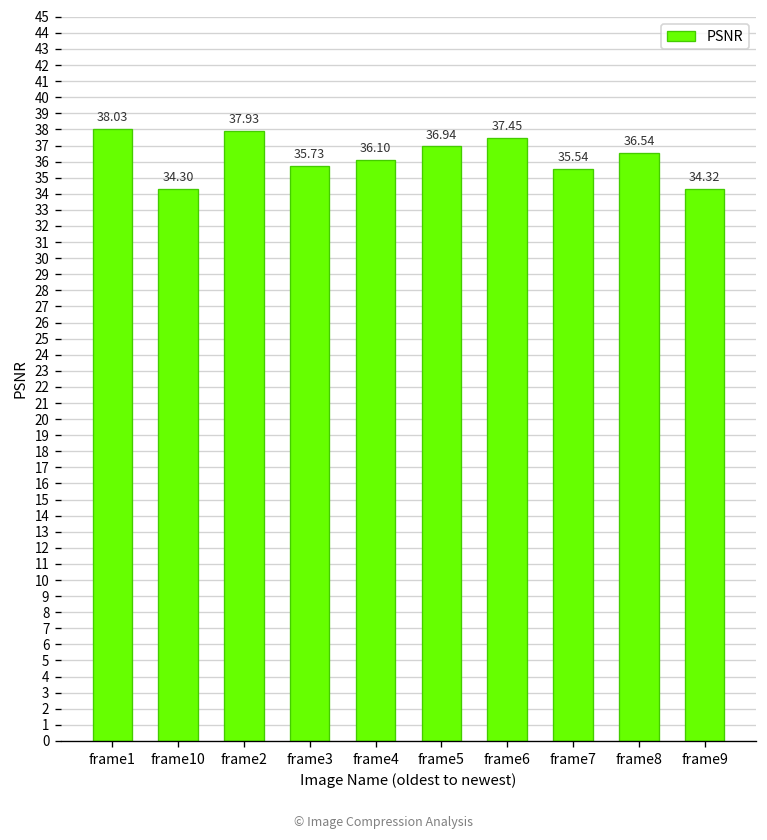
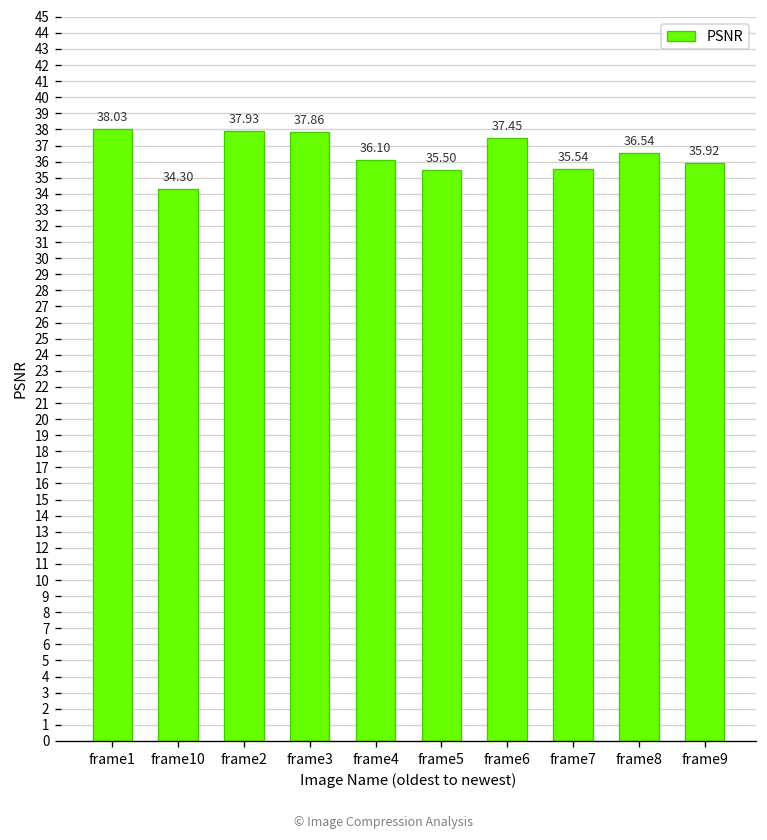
frame3: 35.73 -> 37.86
frame5: 36.94 -> 35.50
frame9: 34.32 -> 35.92
